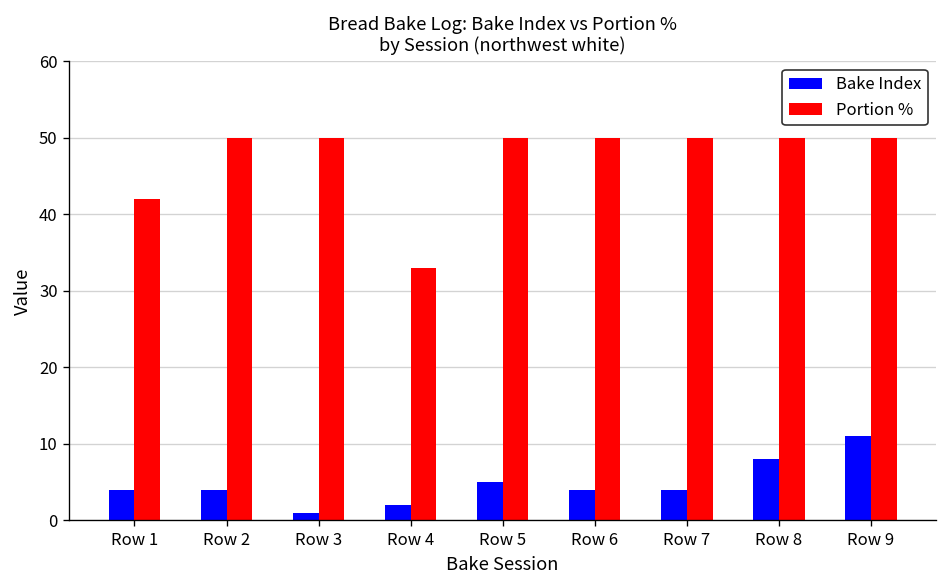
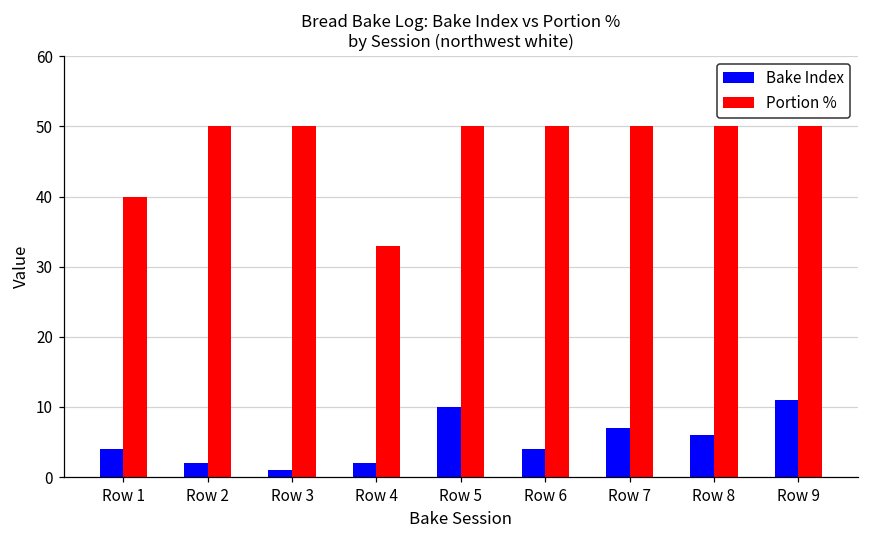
Portion %, Row 1: 42 -> 40
Bake Index, Row 2: 4 -> 2
Bake Index, Row 5: 5 -> 10
Bake Index, Row 7: 4 -> 7
Bake Index, Row 8: 8 -> 6
